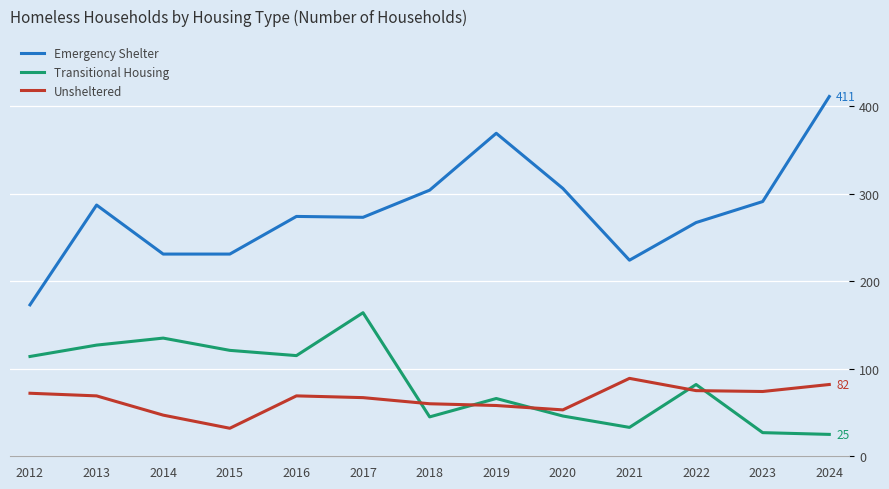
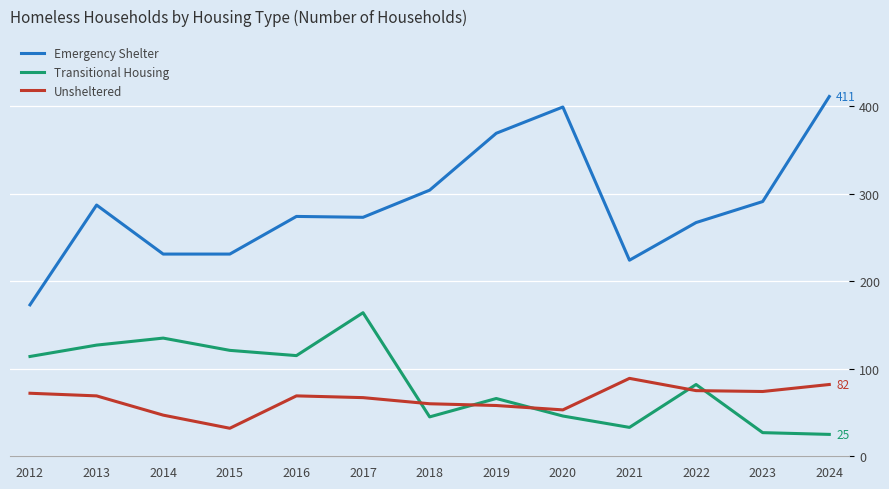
Emergency Shelter, 2020: 310 -> 400
